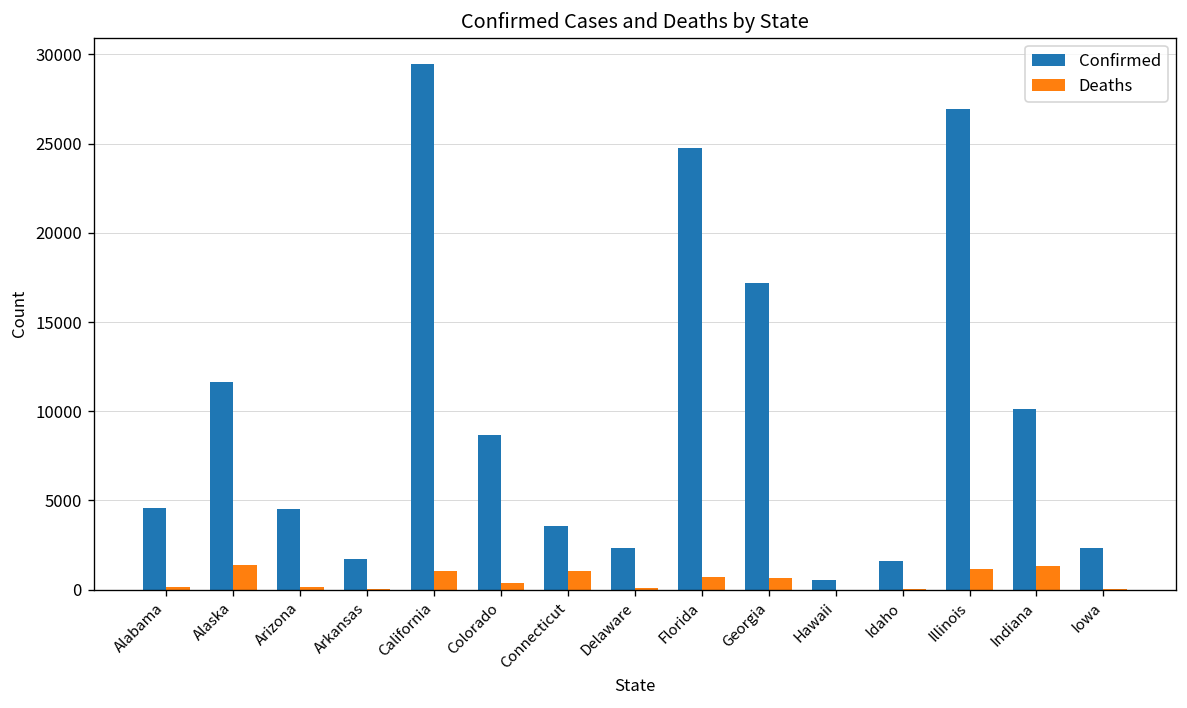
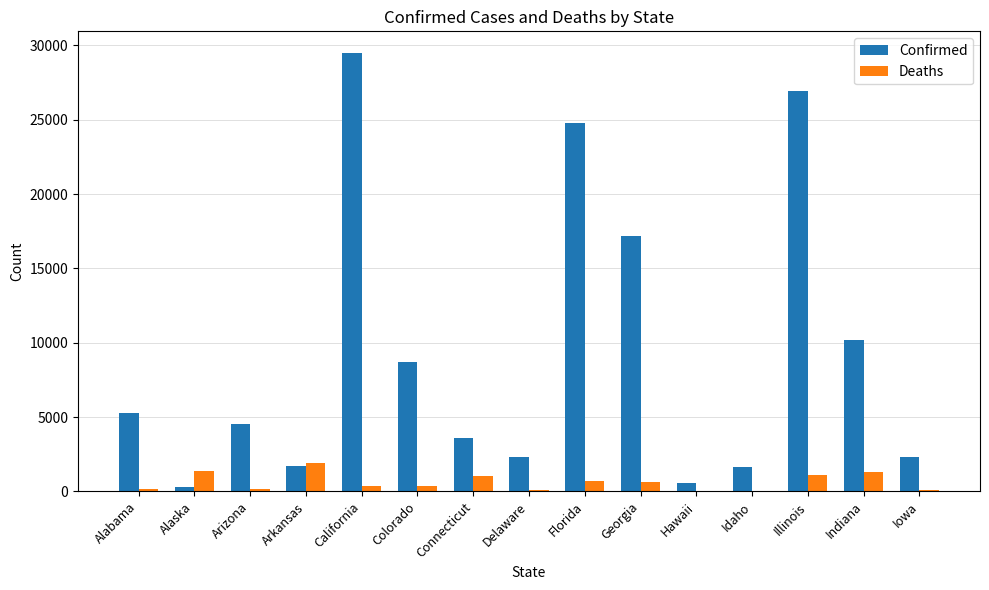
Confirmed, Alabama: 4600 -> 5300
Confirmed, Alaska: 11600 -> 300
Deaths, Arkansas: 0 -> 1900
Deaths, California: 1000 -> 400
